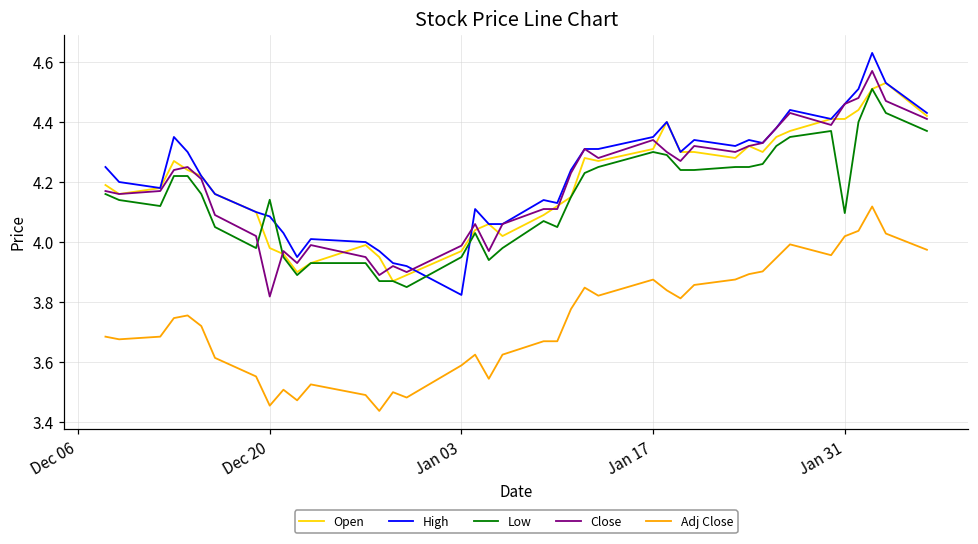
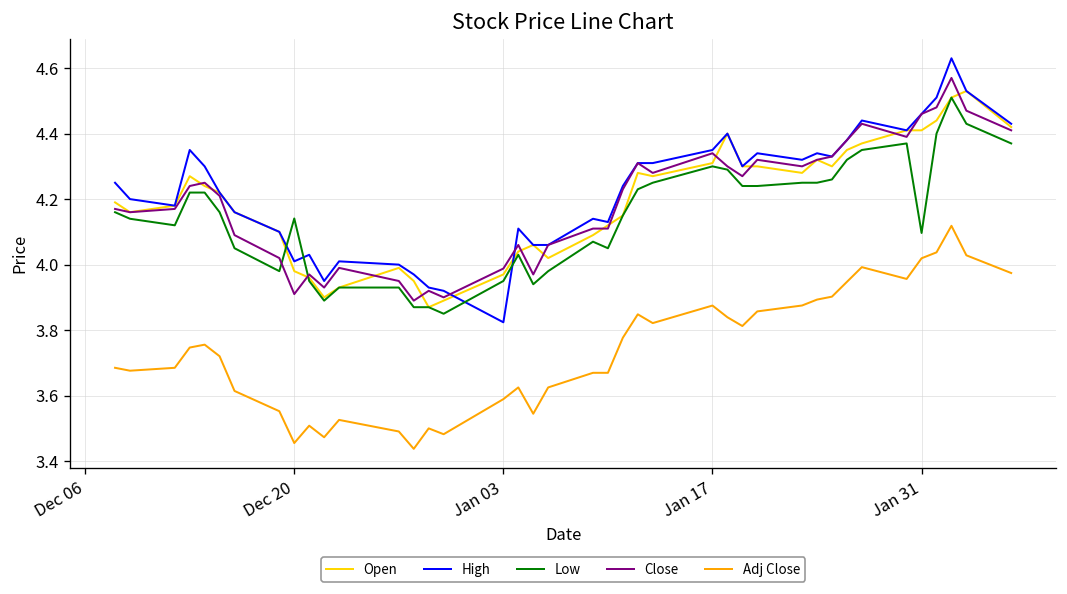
High, Dec 20: 4.09 -> 4.01
Close, Dec 20: 3.82 -> 3.91
